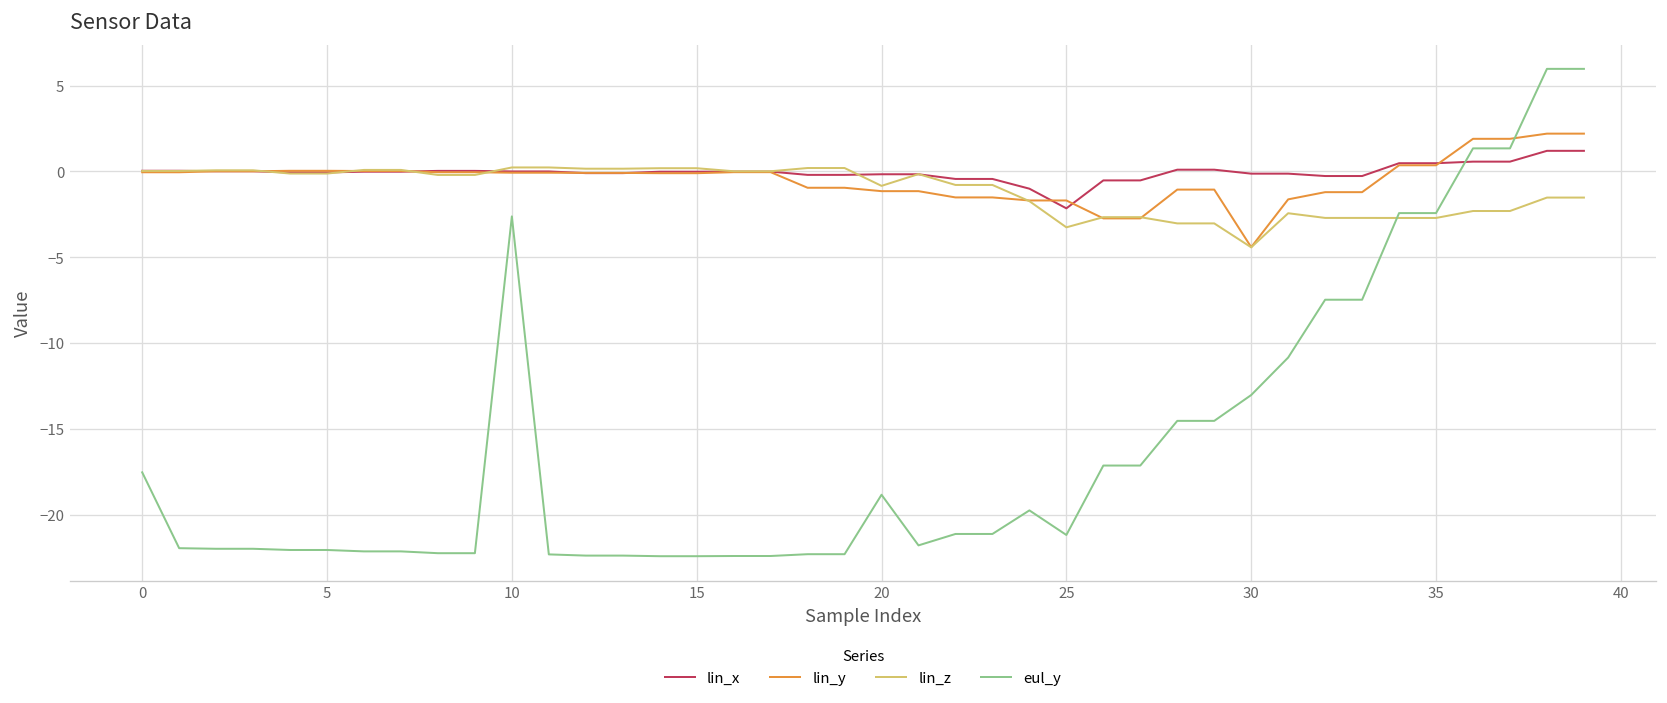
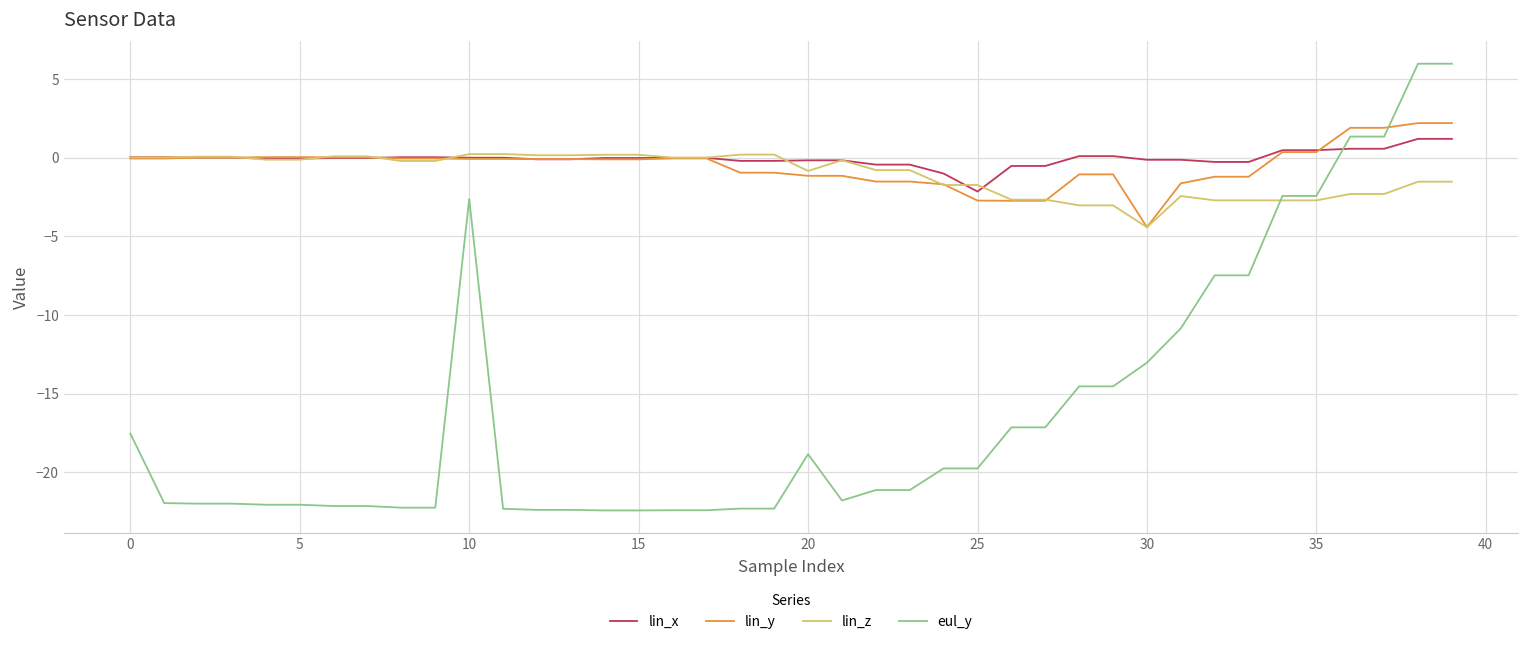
lin_y, 25: -1.7 -> -2.7
lin_z, 25: -3.3 -> -1.7
eul_y, 25: -21.2 -> -19.8
